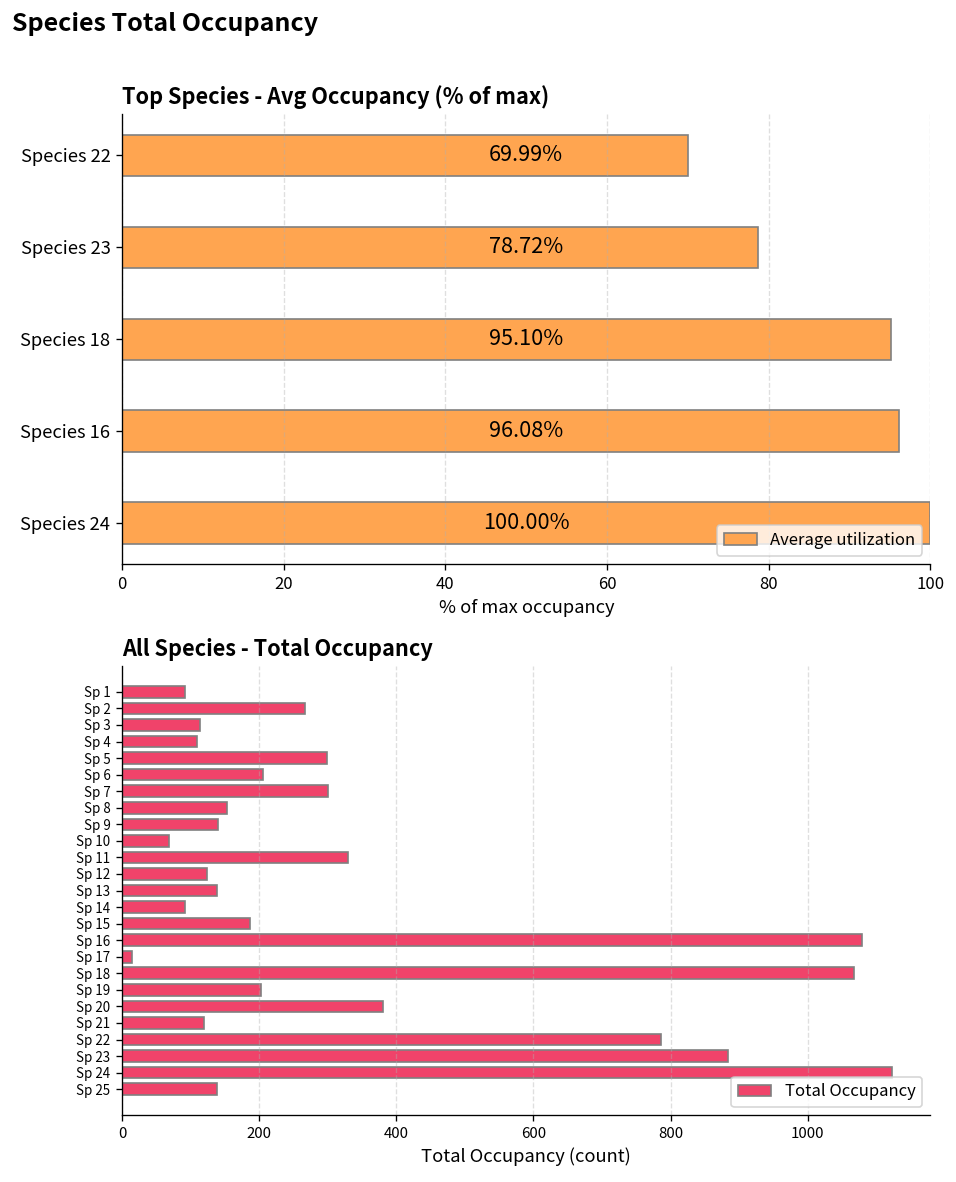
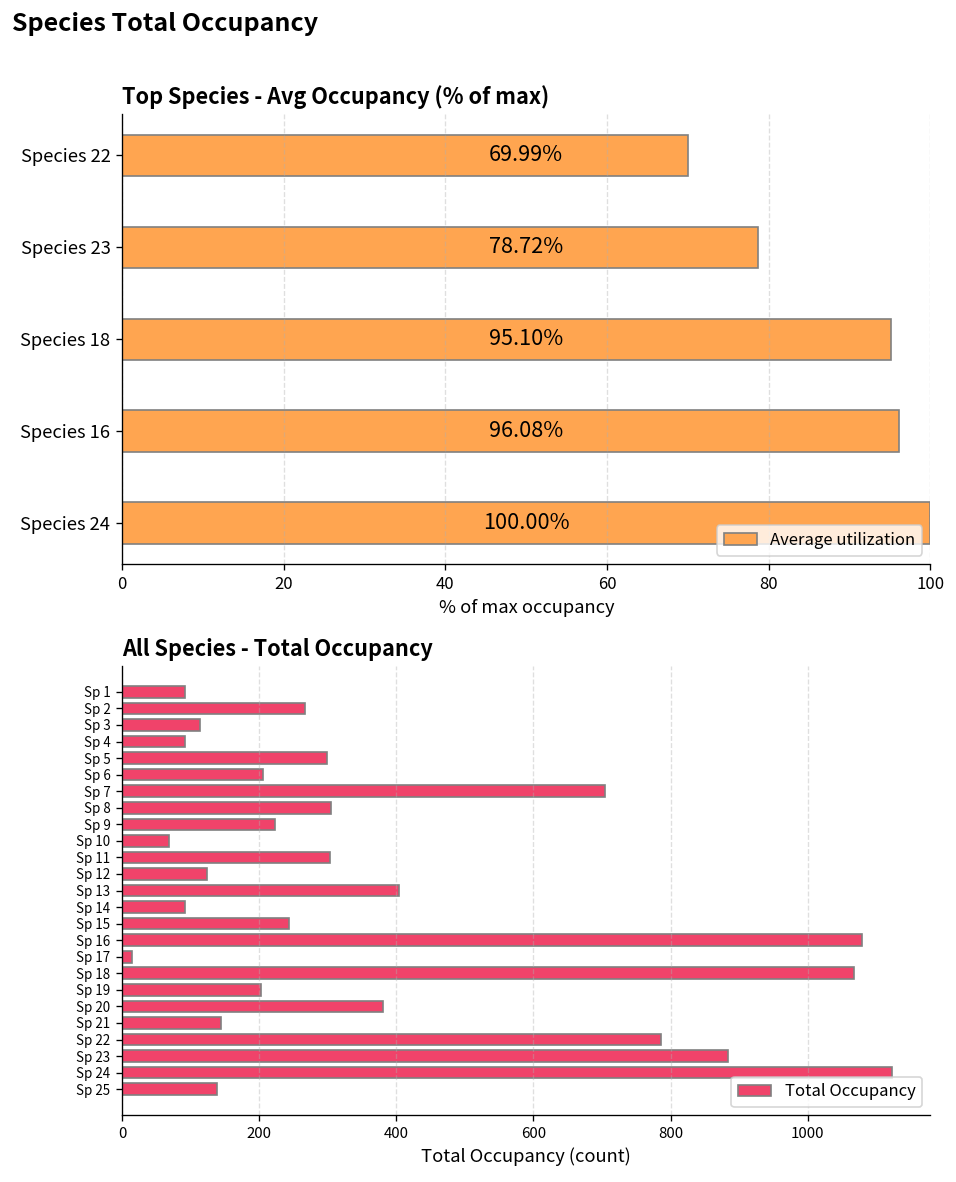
All Species - Total Occupancy, Sp 4: 110 -> 90
All Species - Total Occupancy, Sp 7: 300 -> 710
All Species - Total Occupancy, Sp 8: 150 -> 310
All Species - Total Occupancy, Sp 9: 140 -> 220
All Species - Total Occupancy, Sp 11: 330 -> 300
All Species - Total Occupancy, Sp 13: 140 -> 400
All Species - Total Occupancy, Sp 15: 190 -> 240
All Species - Total Occupancy, Sp 21: 120 -> 140
